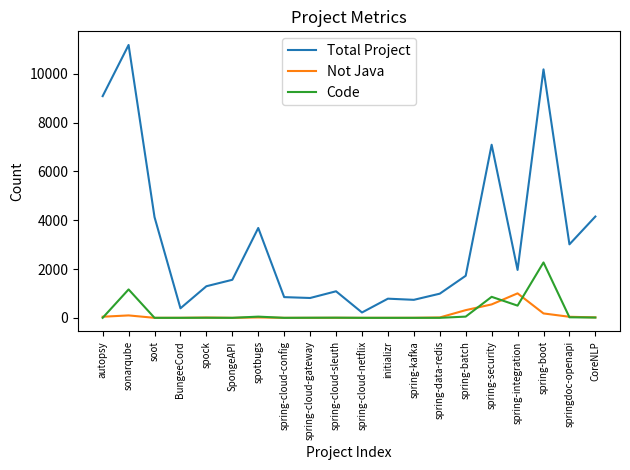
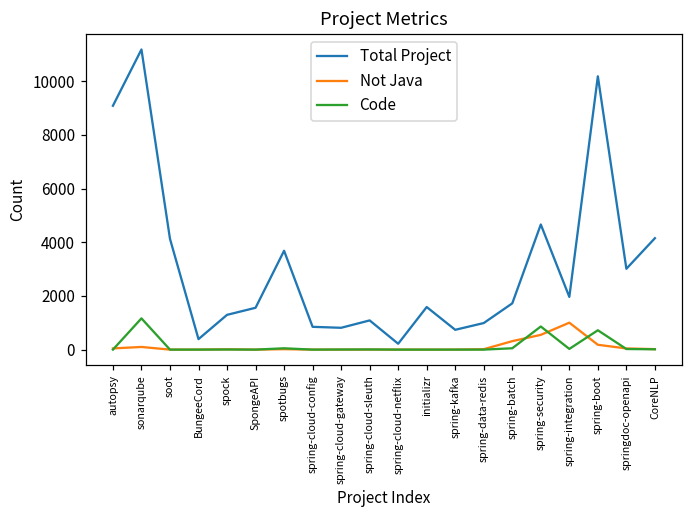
Total Project, initializr: 800 -> 1600
Total Project, spring-security: 7100 -> 4700
Code, spring-integration: 500 -> 0
Code, spring-boot: 2300 -> 700
